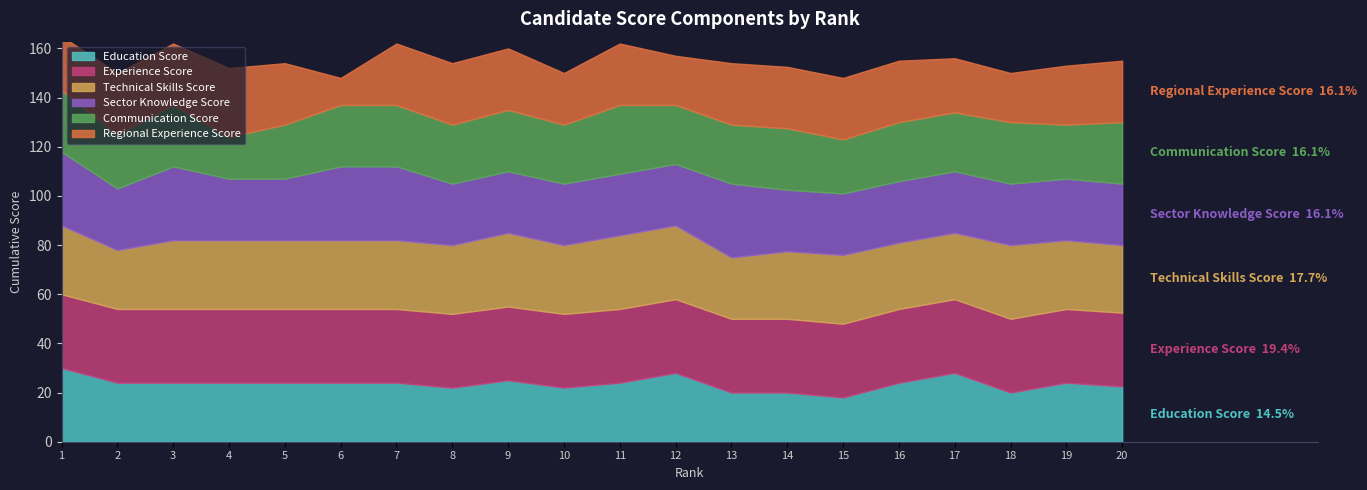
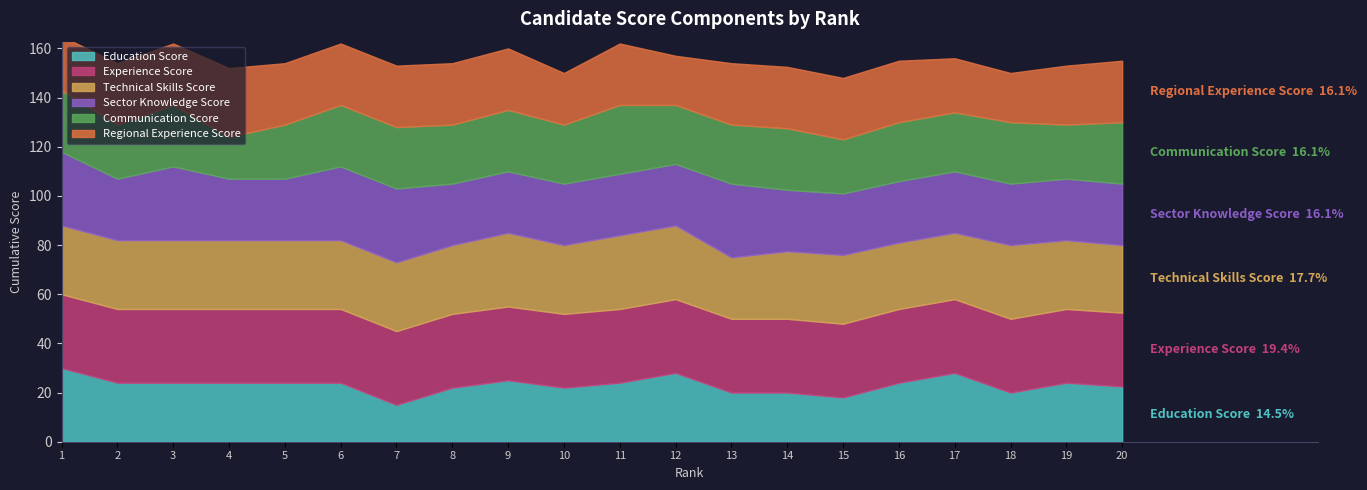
Technical Skills Score, 2: 24 -> 28
Regional Experience Score, 6: 11 -> 25
Education Score, 7: 24 -> 15
